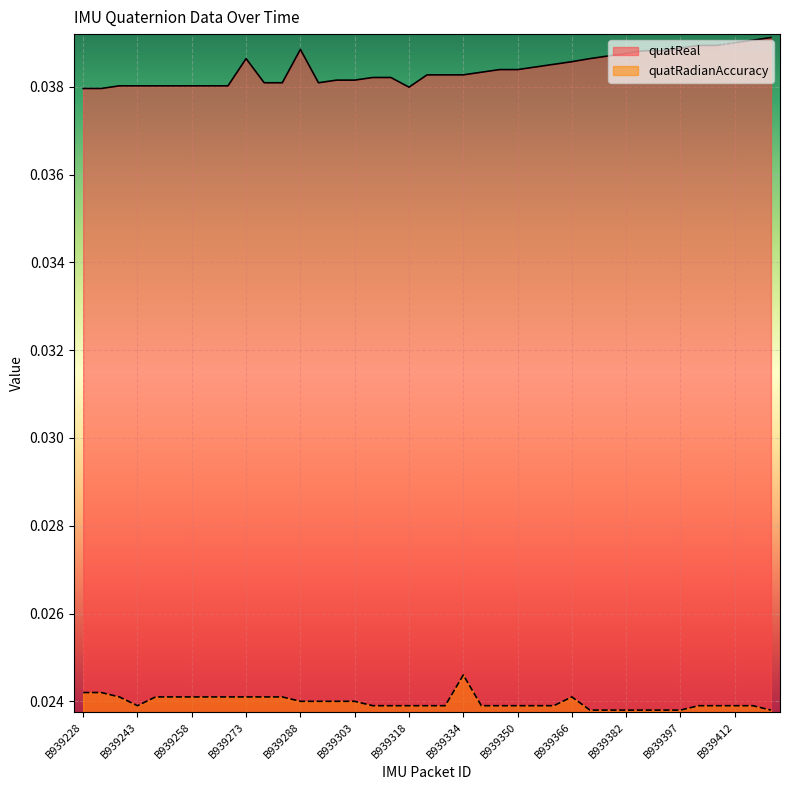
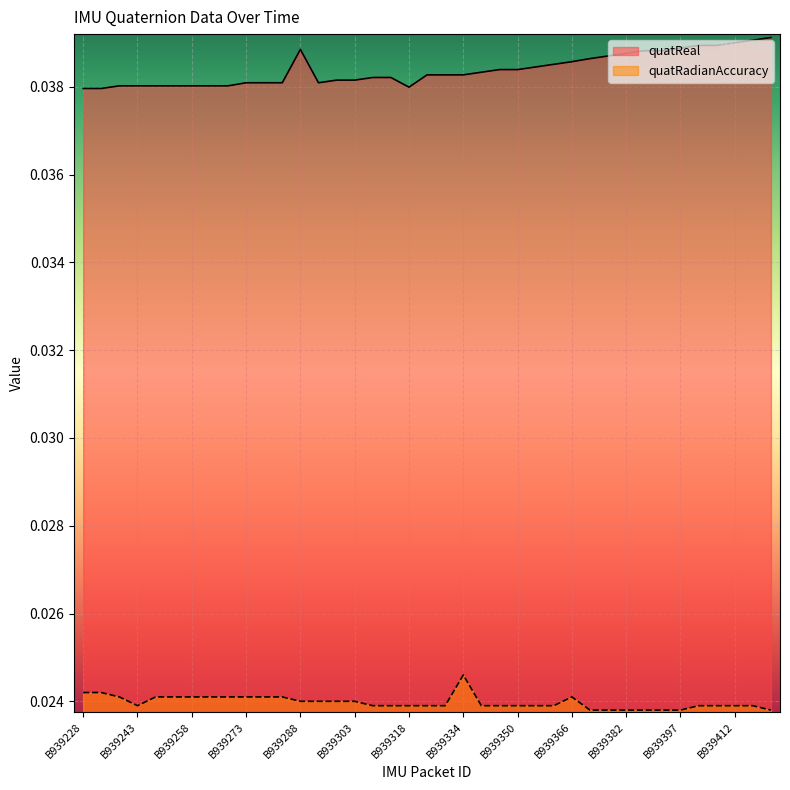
quatReal, B939273: 0.0386 -> 0.0381
